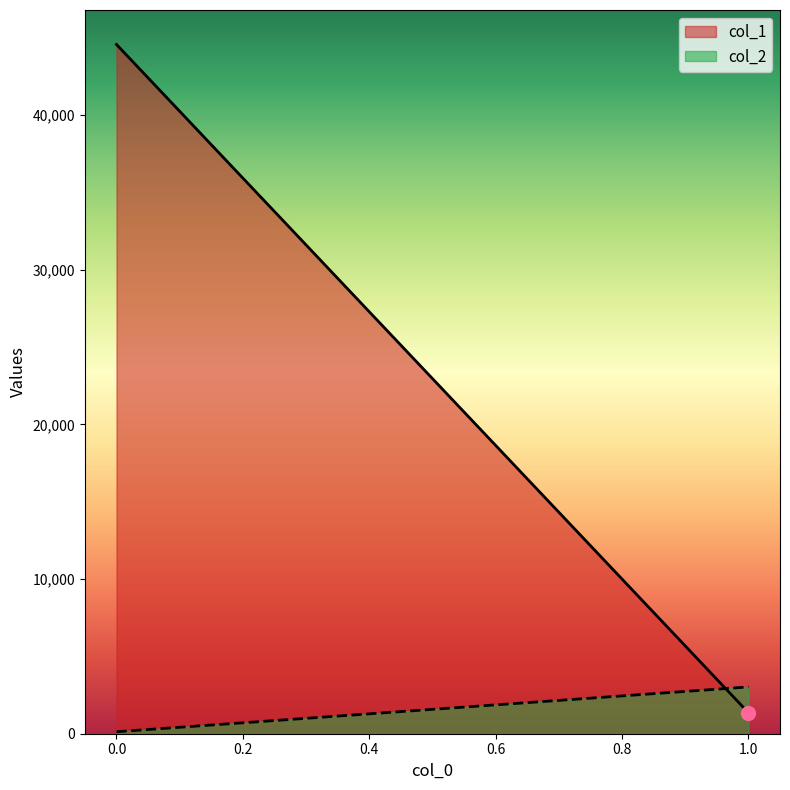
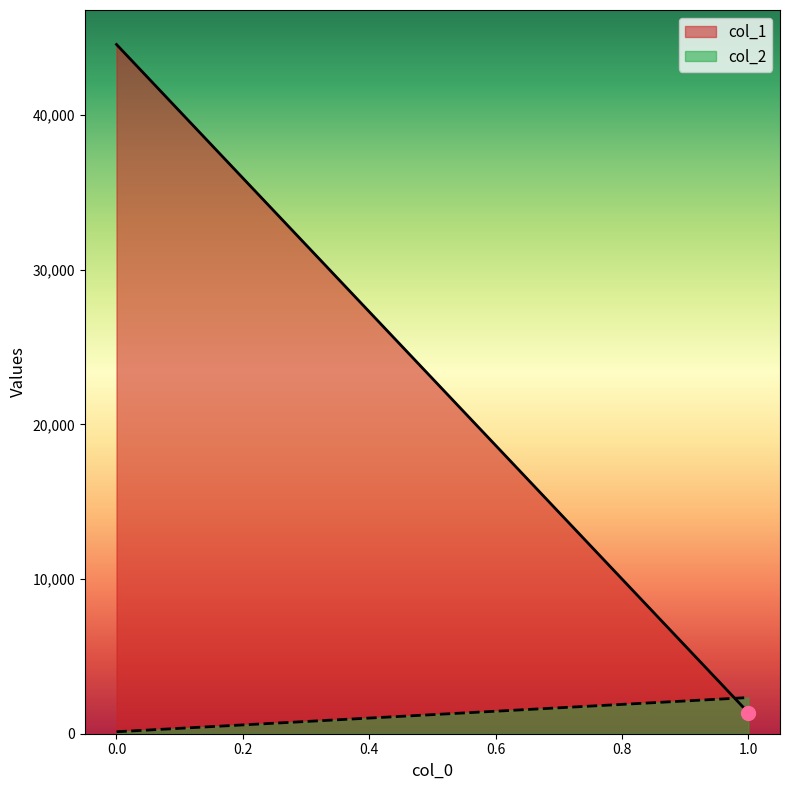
col_2, 1.0: 3,000 -> 2,300
